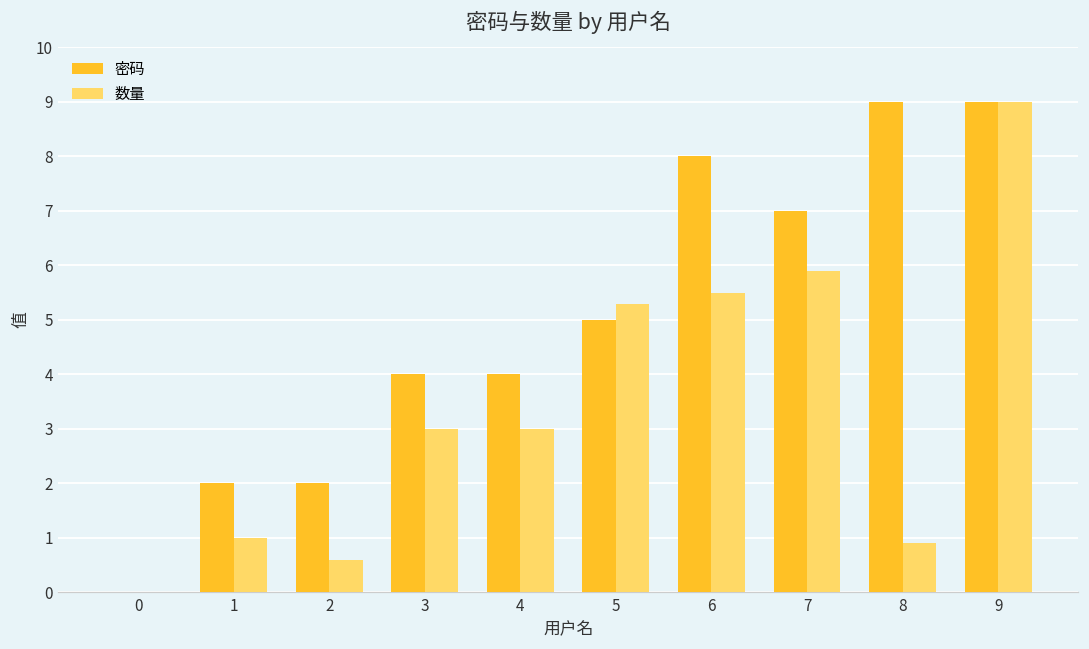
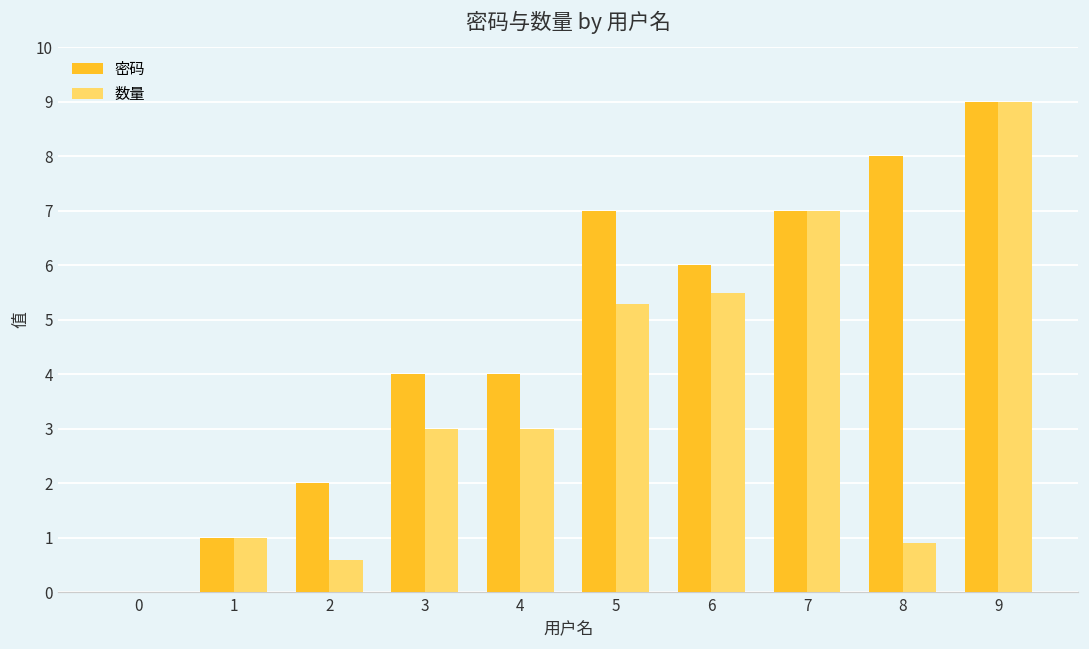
密码, 1: 2 -> 1
密码, 5: 5 -> 7
密码, 6: 8 -> 6
数量, 7: 5.9 -> 7.0
密码, 8: 9 -> 8
